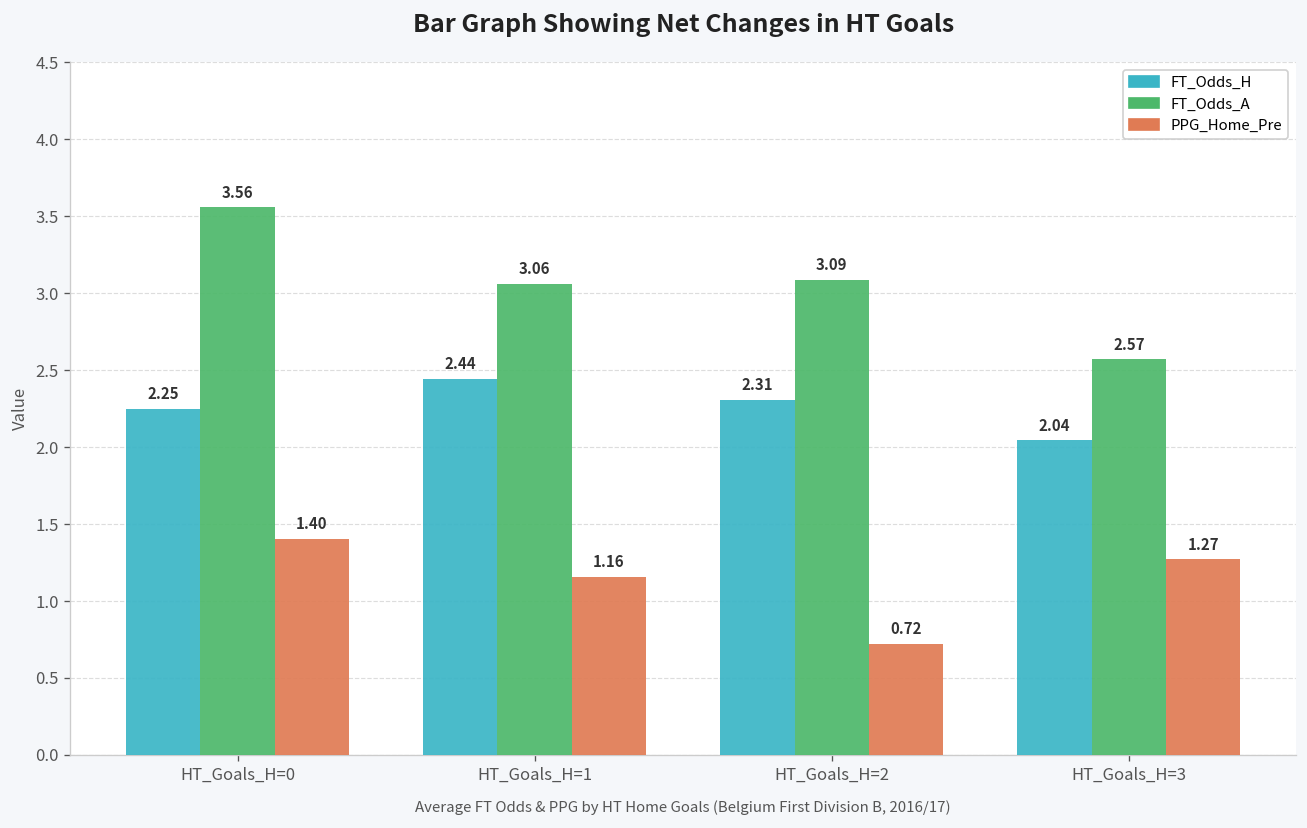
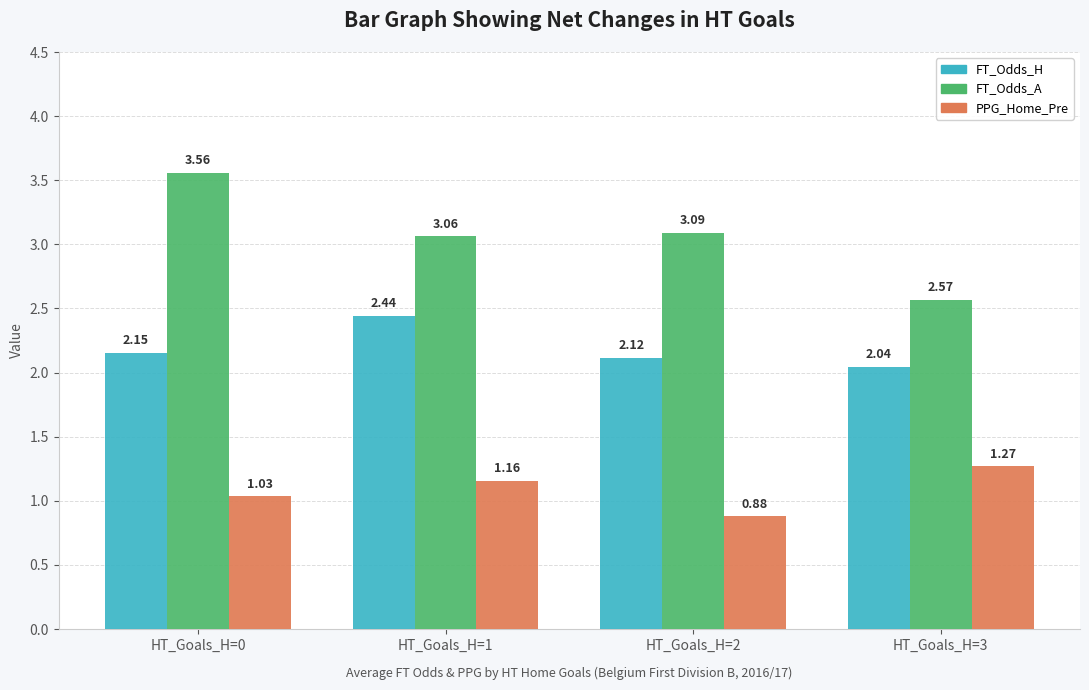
FT_Odds_H, HT_Goals_H=0: 2.25 -> 2.15
PPG_Home_Pre, HT_Goals_H=0: 1.40 -> 1.03
FT_Odds_H, HT_Goals_H=2: 2.31 -> 2.12
PPG_Home_Pre, HT_Goals_H=2: 0.72 -> 0.88
